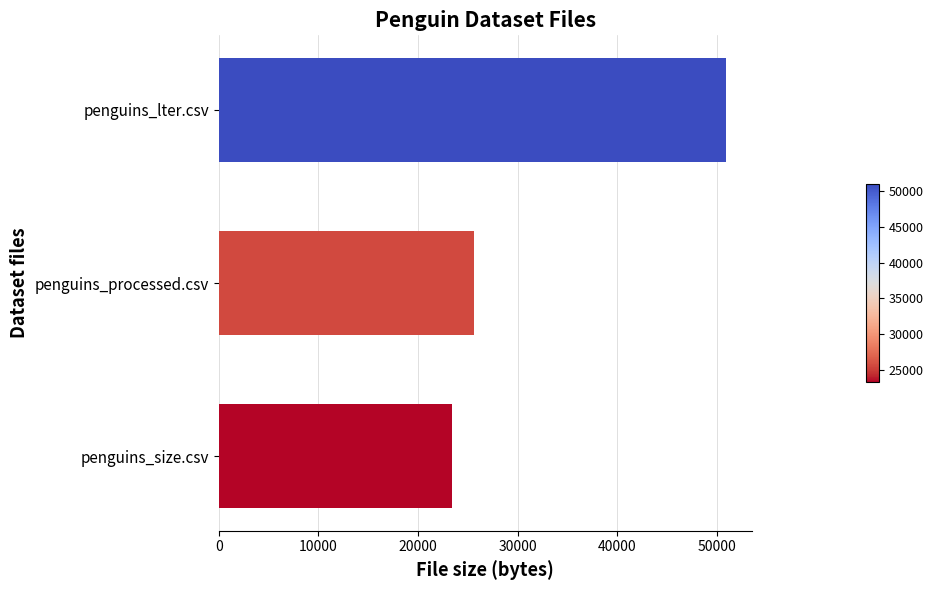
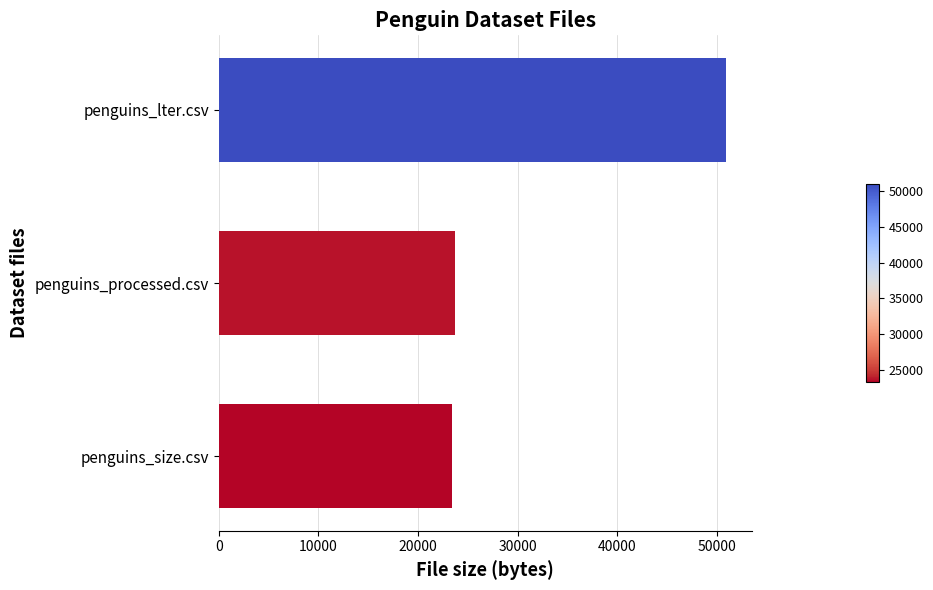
penguins_processed.csv: 26000 -> 24000
